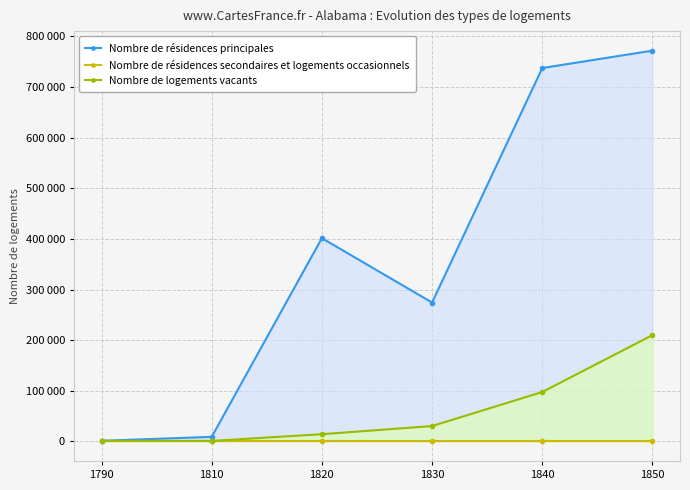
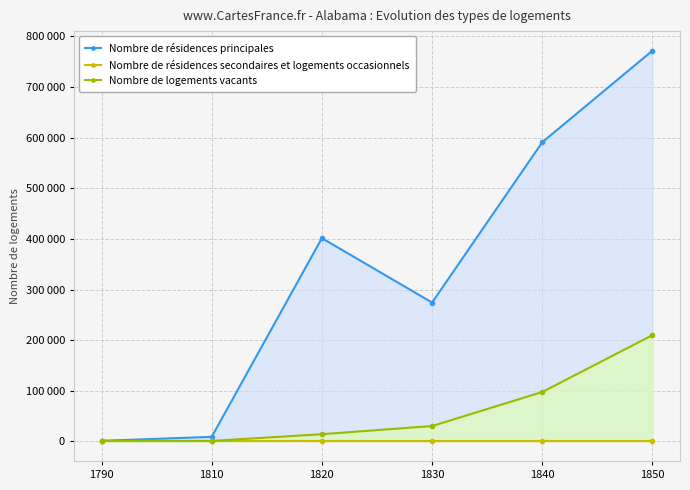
Nombre de résidences principales, 1840: 740000 -> 590000
